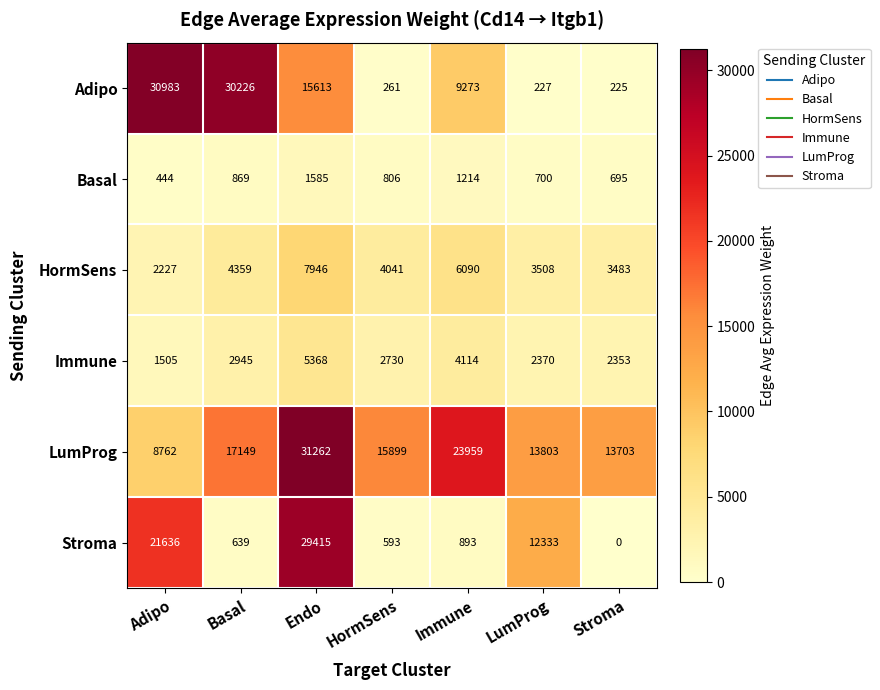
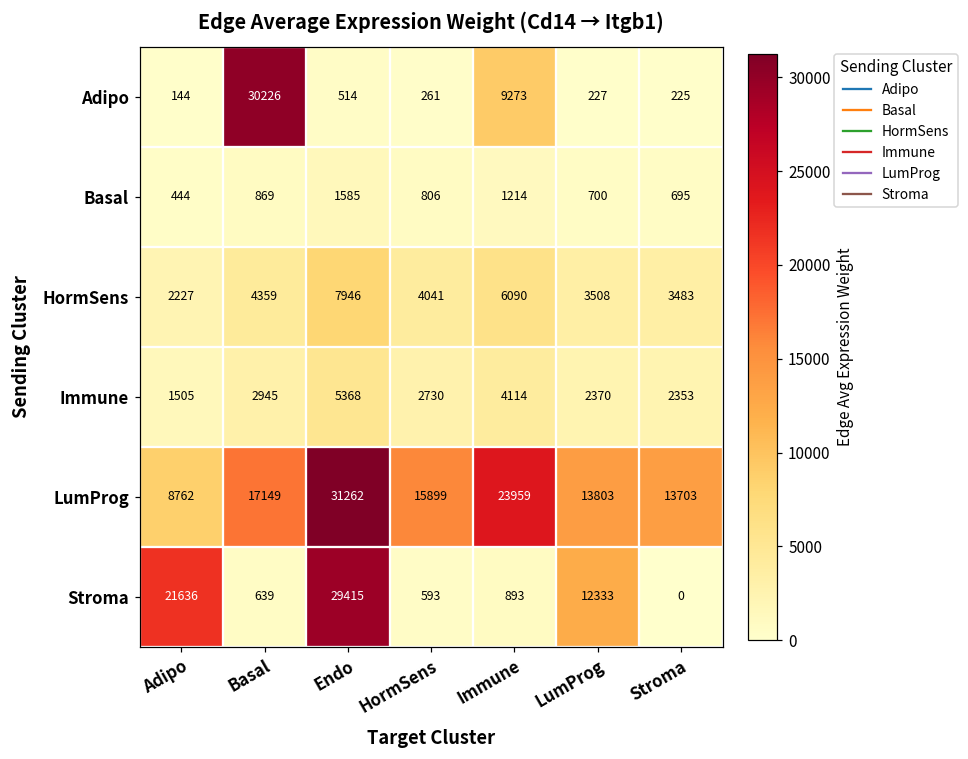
Adipo, Adipo: 30983 -> 144
Adipo, Endo: 15613 -> 514
